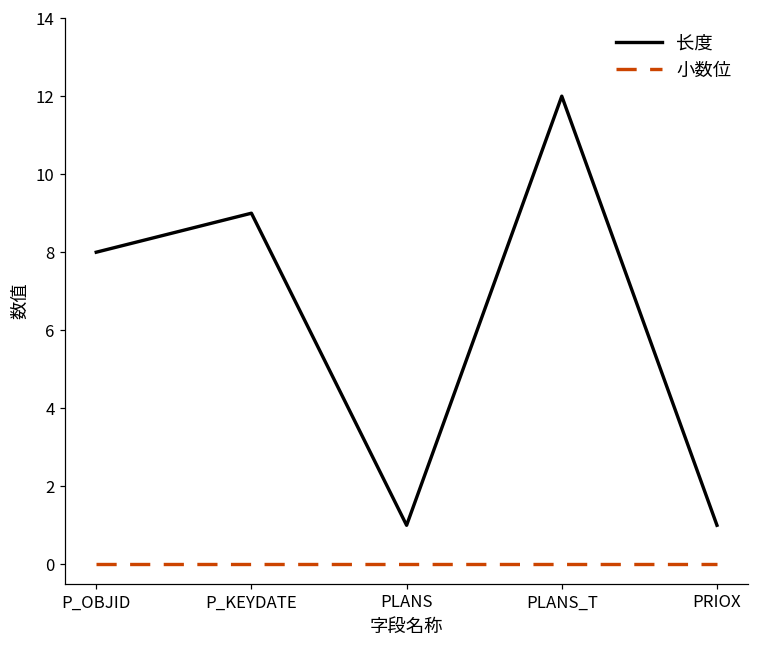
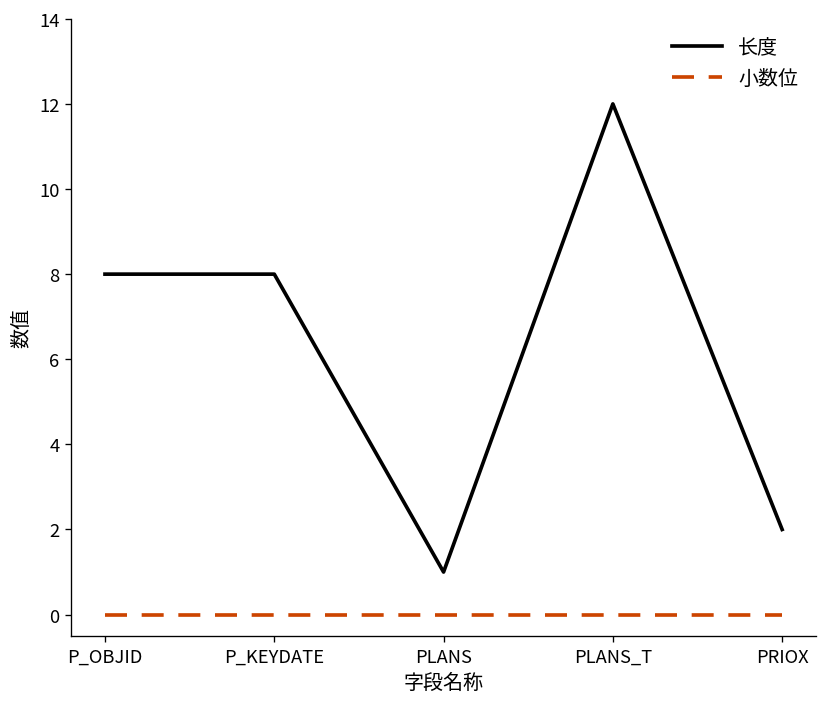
长度, P_KEYDATE: 9 -> 8
长度, PRIOX: 1 -> 2
